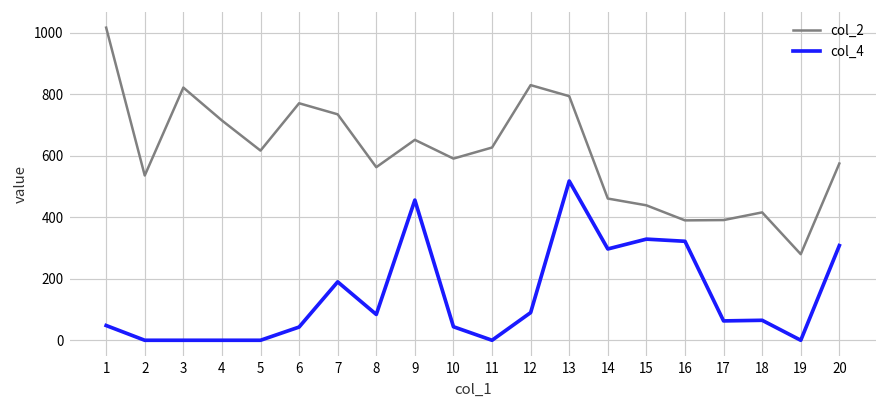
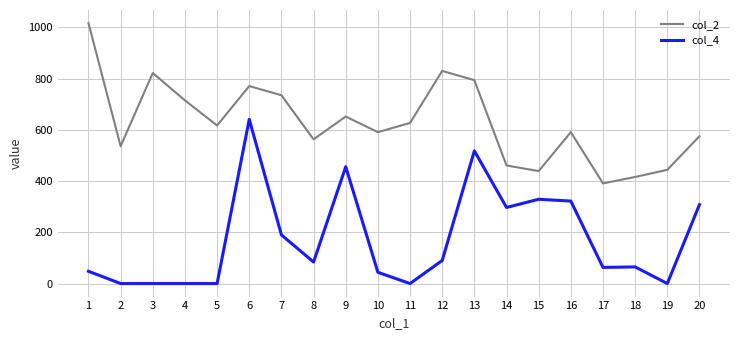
col_4, 6: 40 -> 640
col_2, 16: 390 -> 590
col_2, 19: 280 -> 440
